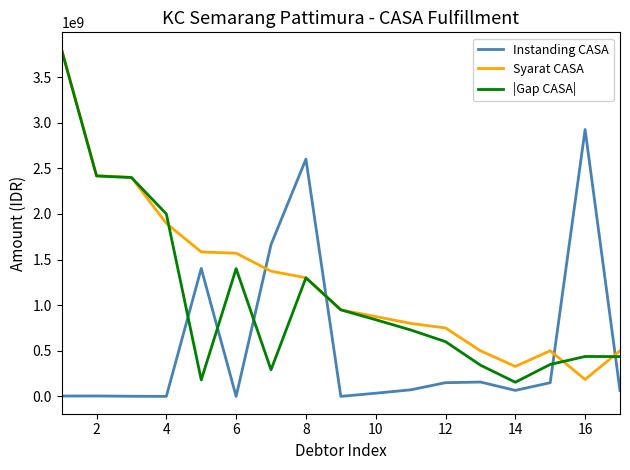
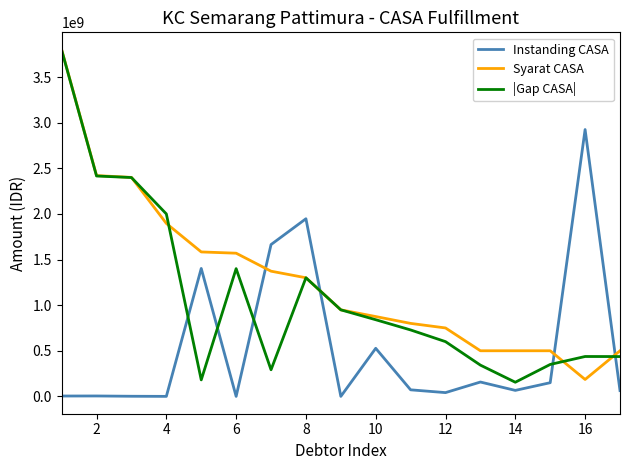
Instanding CASA, 8: 2600000000 -> 1900000000
Instanding CASA, 10: 0 -> 500000000
Instanding CASA, 12: 200000000 -> 0
Syarat CASA, 14: 300000000 -> 500000000
